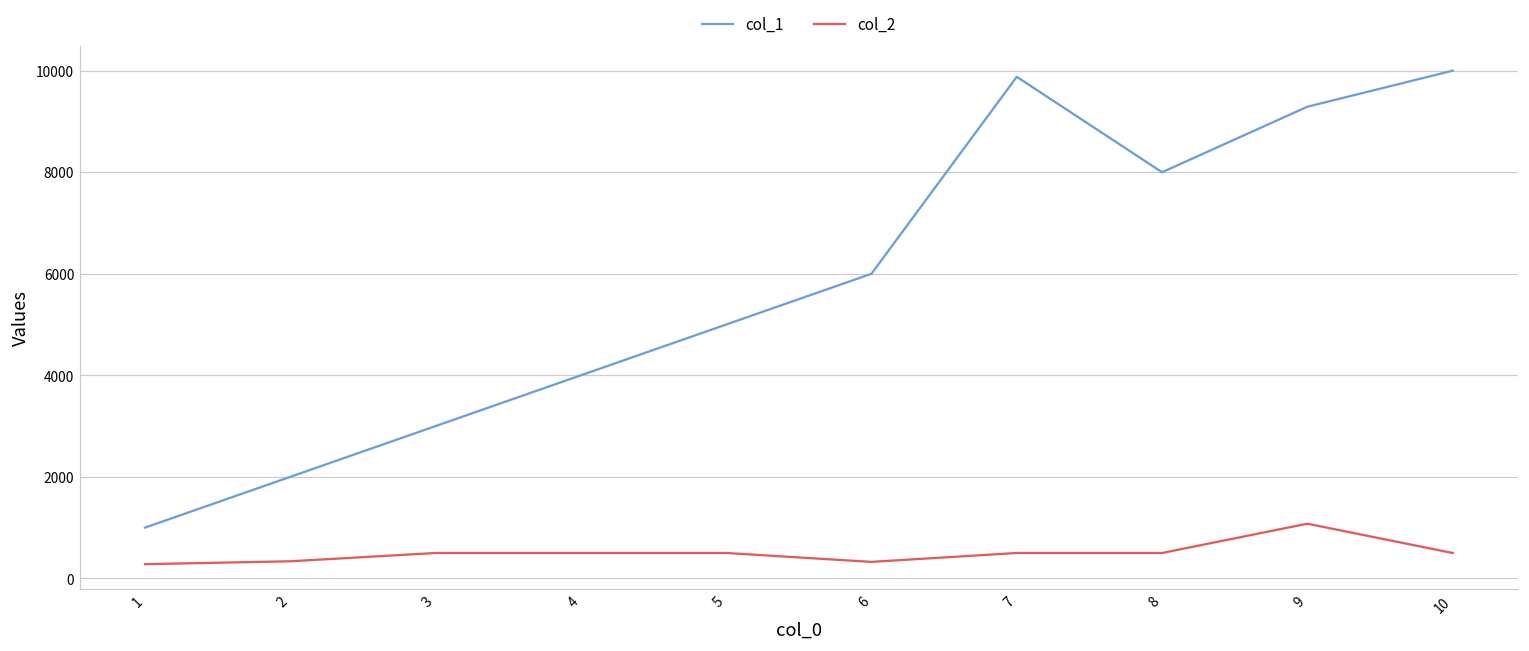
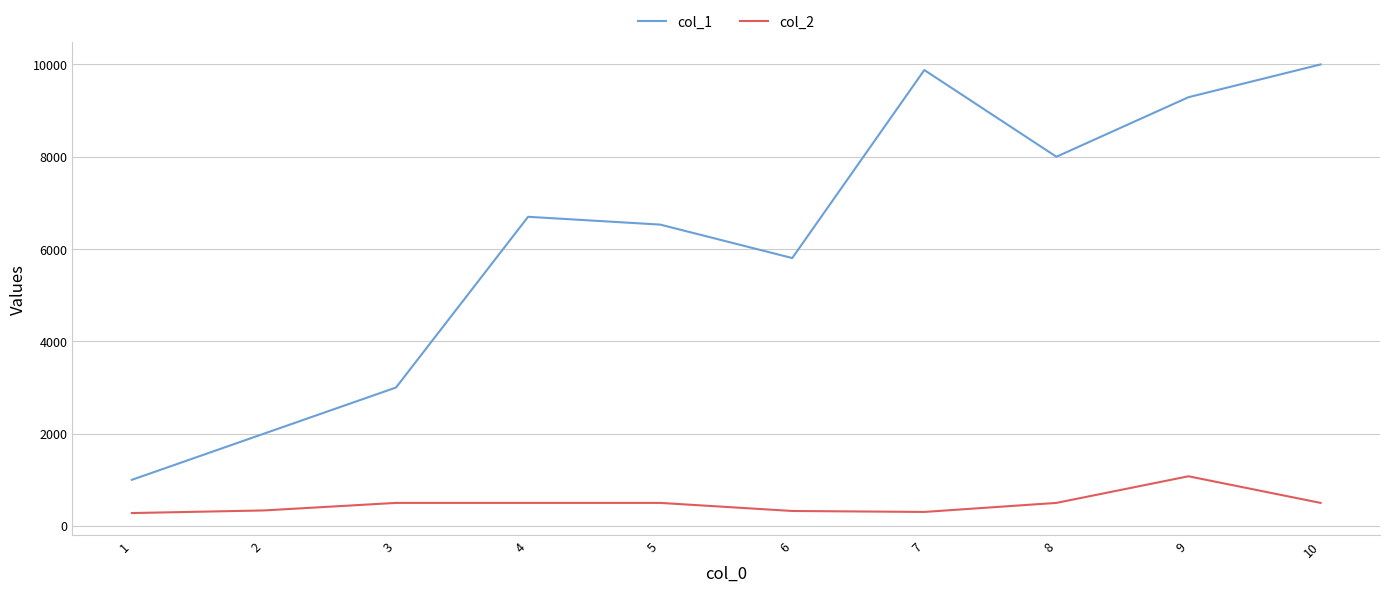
col_1, 4: 4000 -> 6700
col_1, 5: 5000 -> 6500
col_1, 6: 6000 -> 5800
col_2, 7: 500 -> 300
